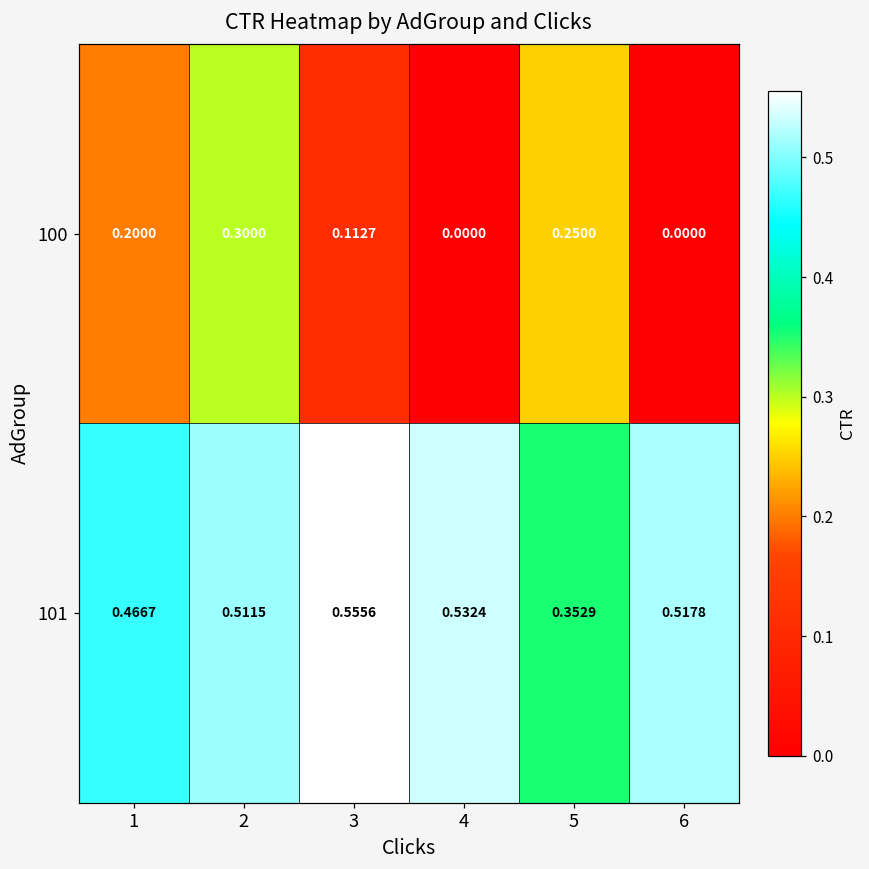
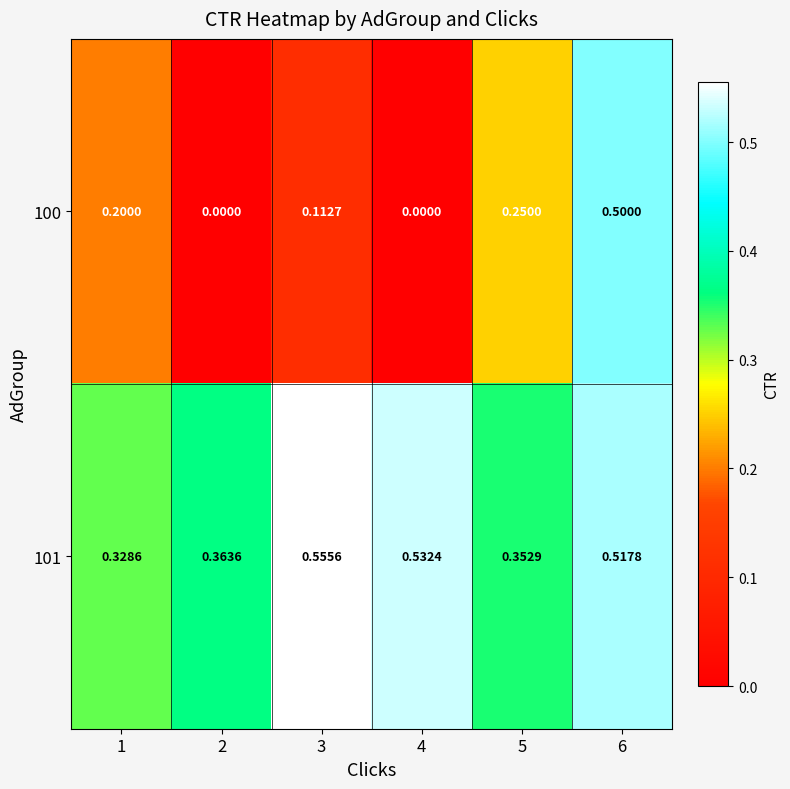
100, 2: 0.3000 -> 0.0000
100, 6: 0.0000 -> 0.5000
101, 1: 0.4667 -> 0.3286
101, 2: 0.5115 -> 0.3636
